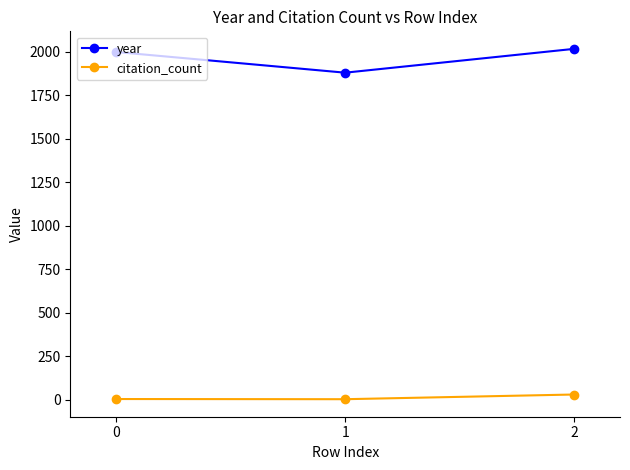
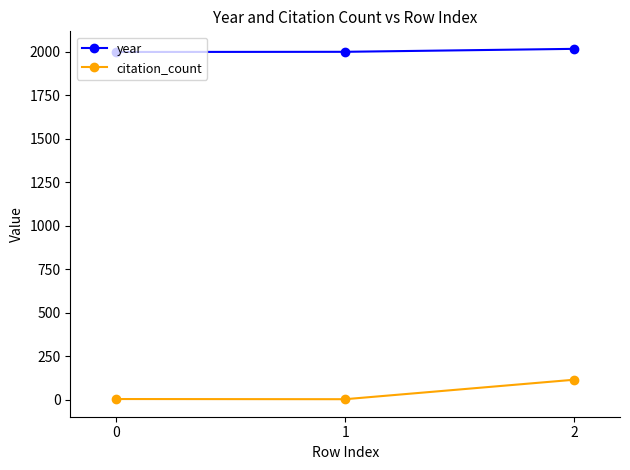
year, 1: 1880 -> 2000
citation_count, 2: 30 -> 110
